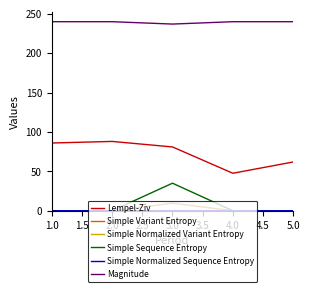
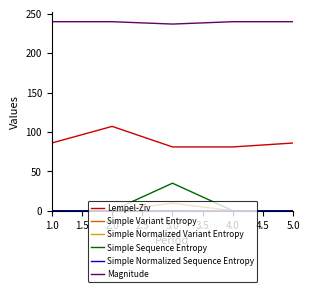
Lempel-Ziv, 2.0: 90 -> 110
Lempel-Ziv, 4.0: 50 -> 80
Lempel-Ziv, 5.0: 60 -> 90
